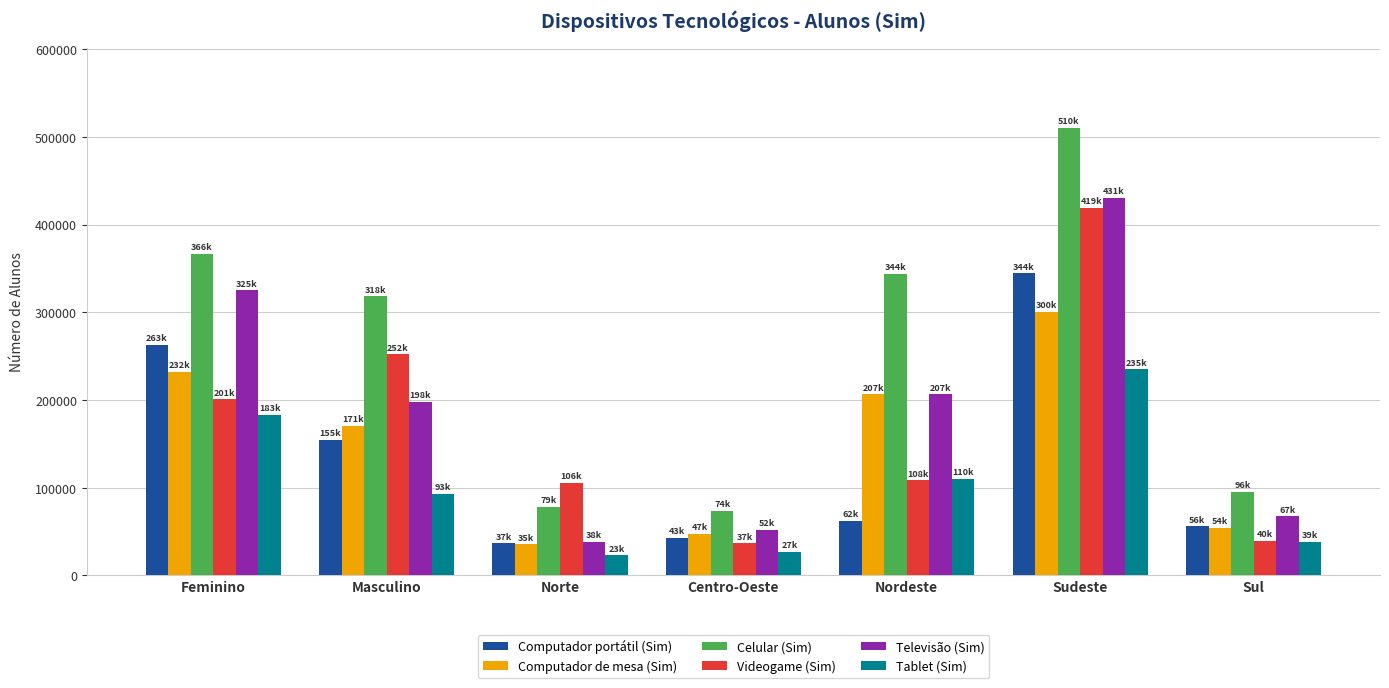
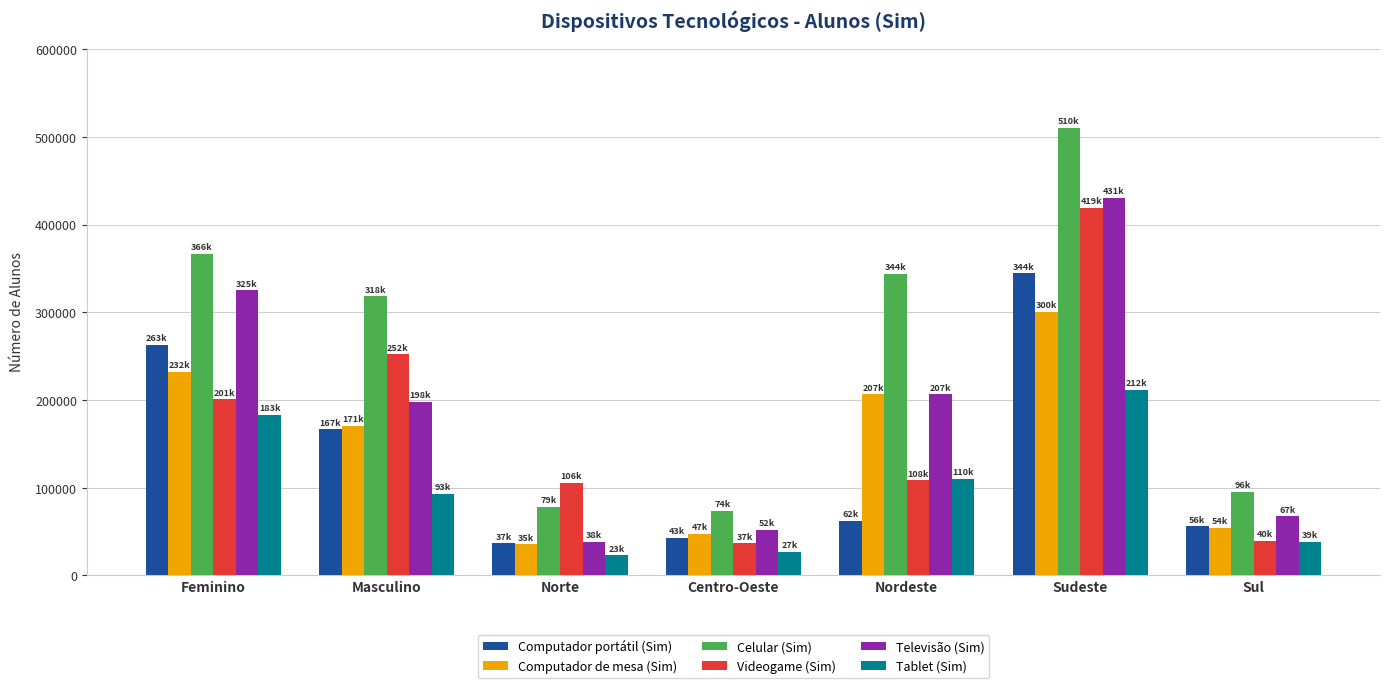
Computador portátil (Sim), Masculino: 155k -> 167k
Tablet (Sim), Sudeste: 235k -> 212k
